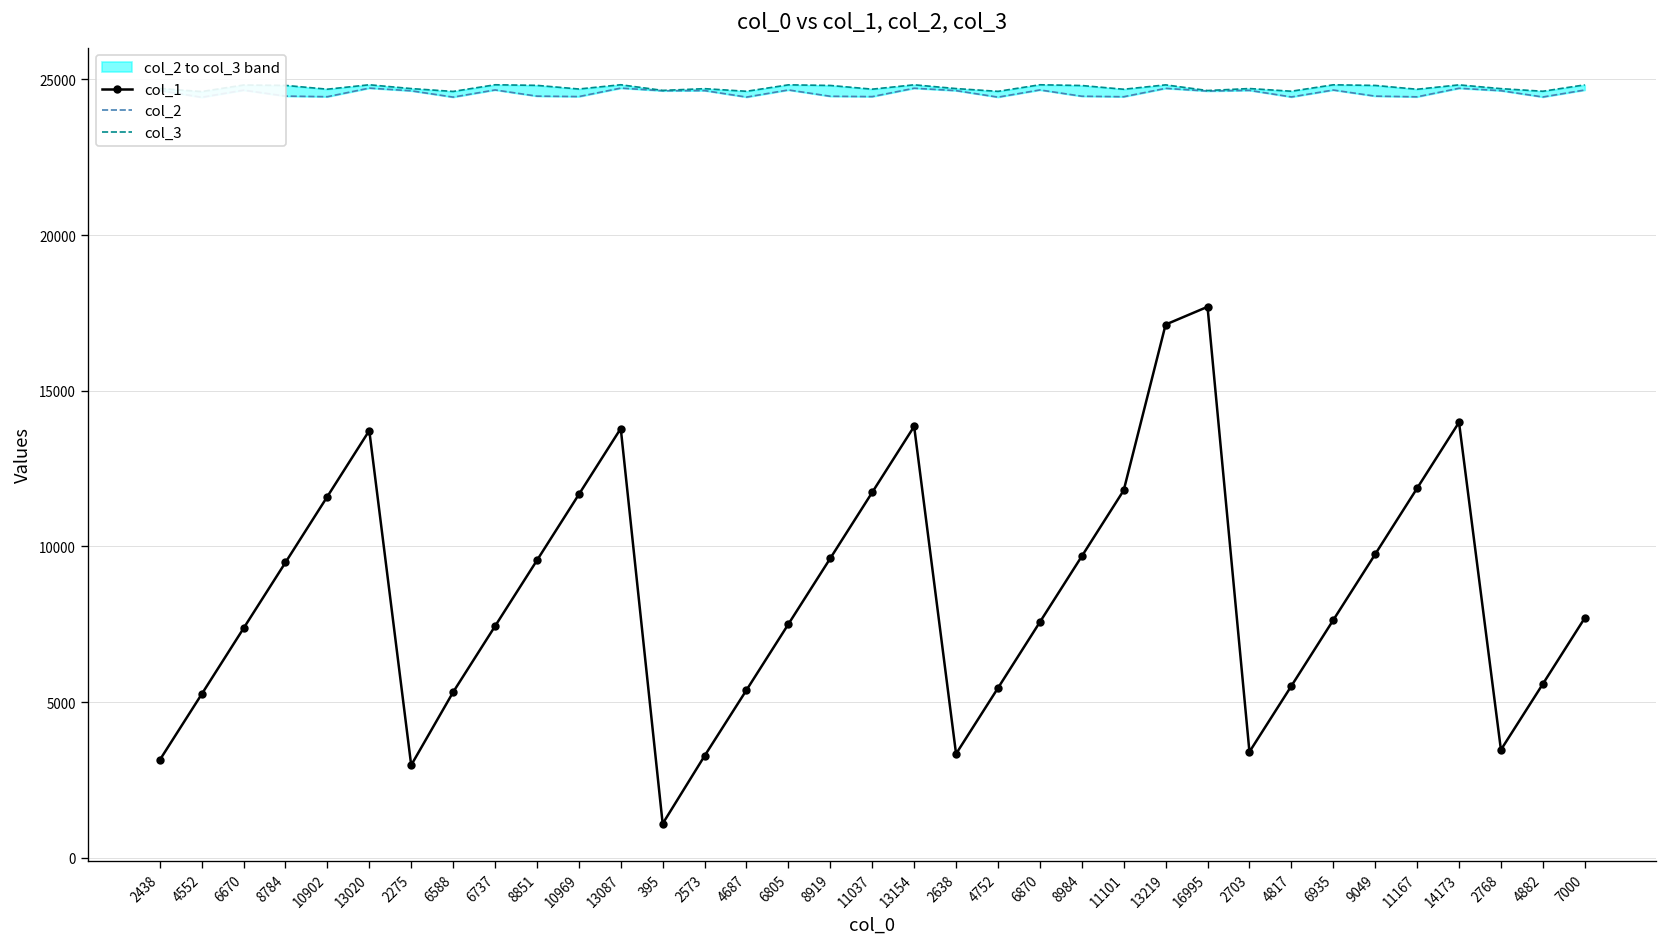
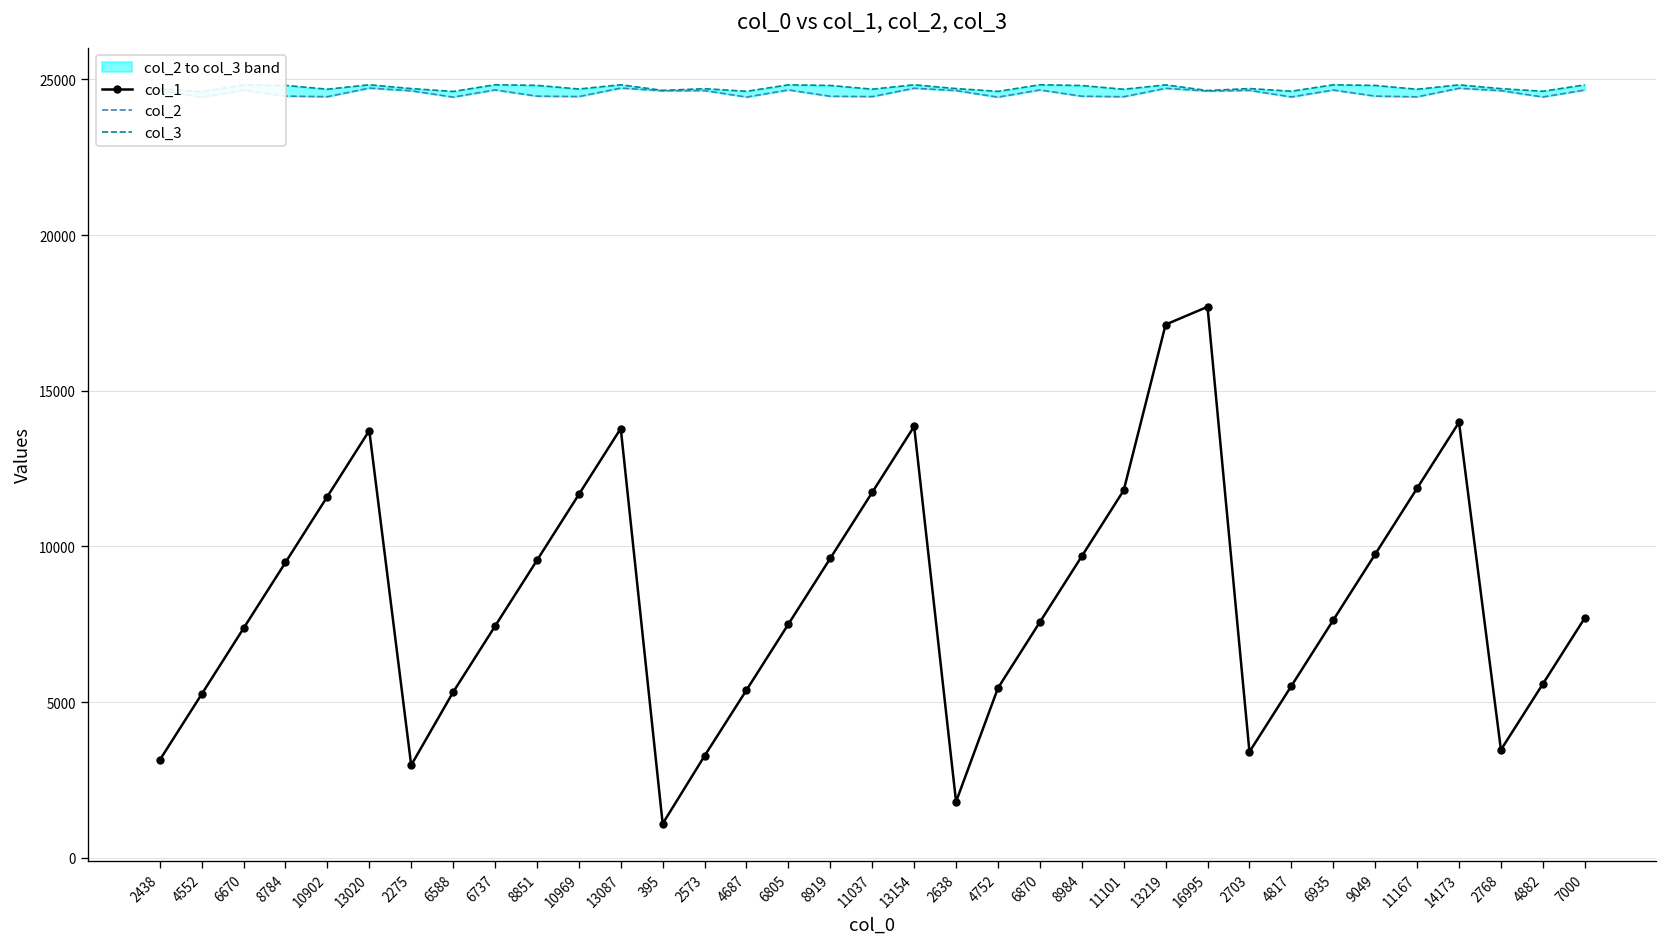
col_1, 2638: 3300 -> 1800
